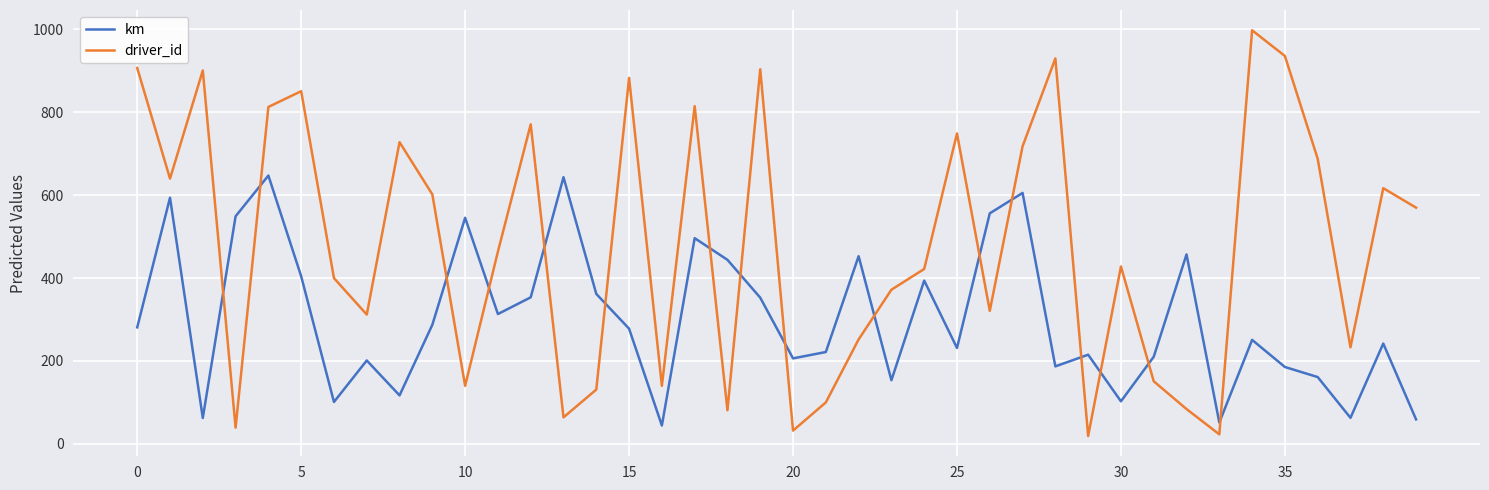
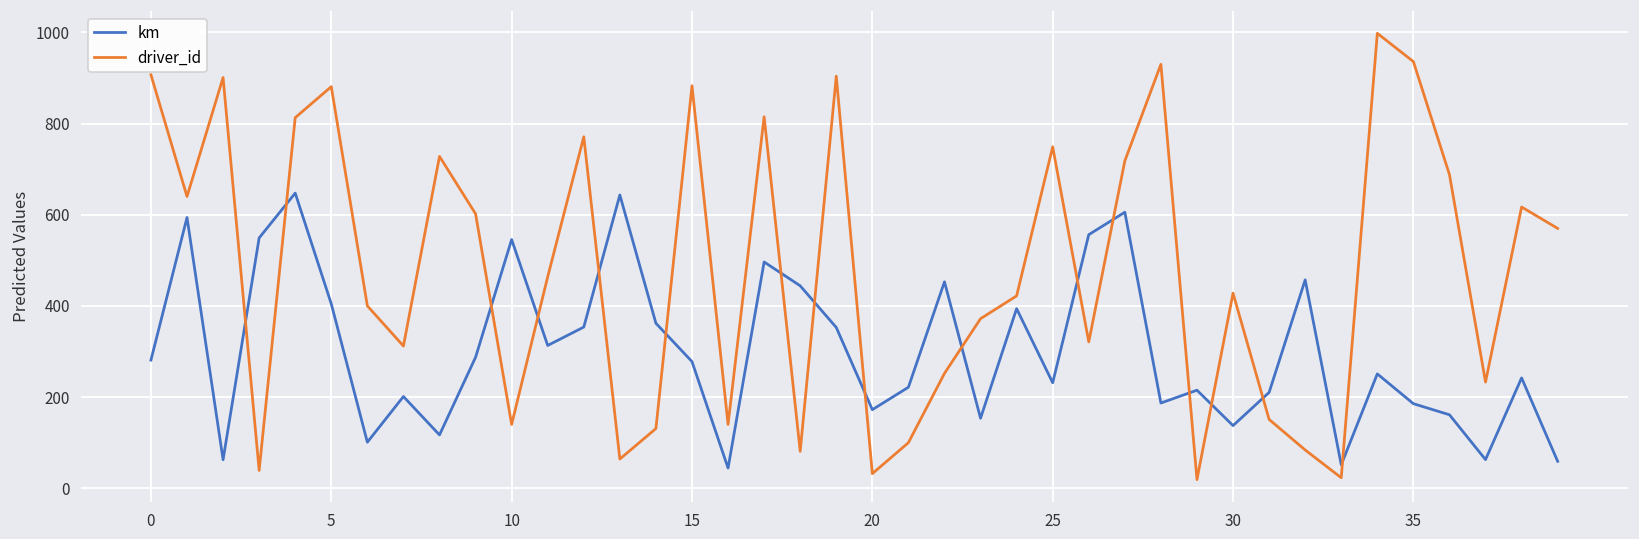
driver_id, 5: 850 -> 880
km, 20: 210 -> 170
km, 30: 100 -> 140
